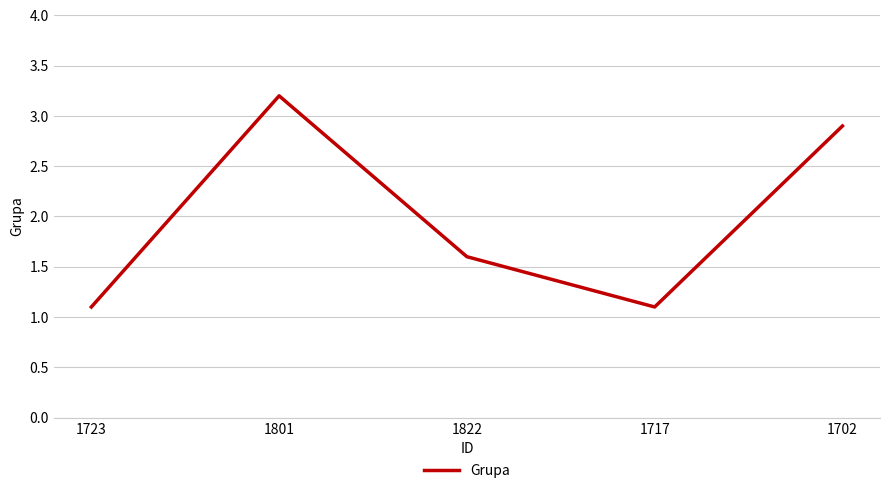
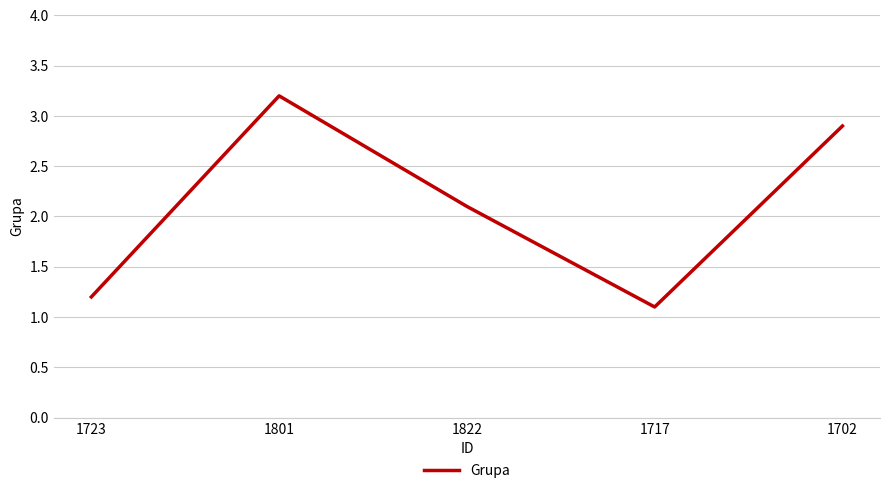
1723: 1.1 -> 1.2
1822: 1.6 -> 2.1
